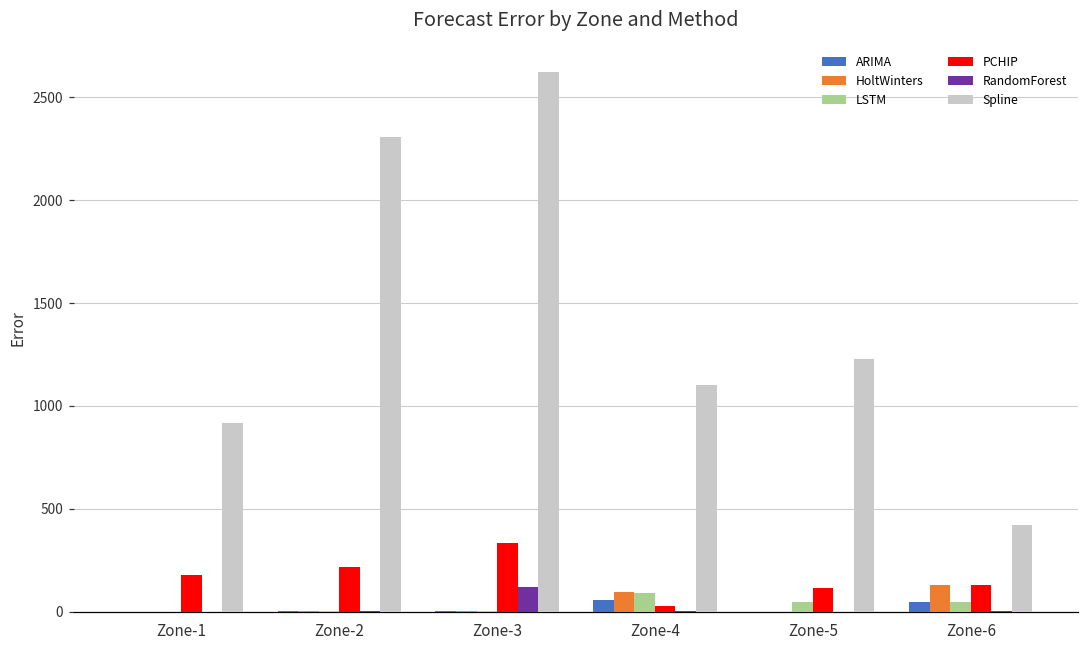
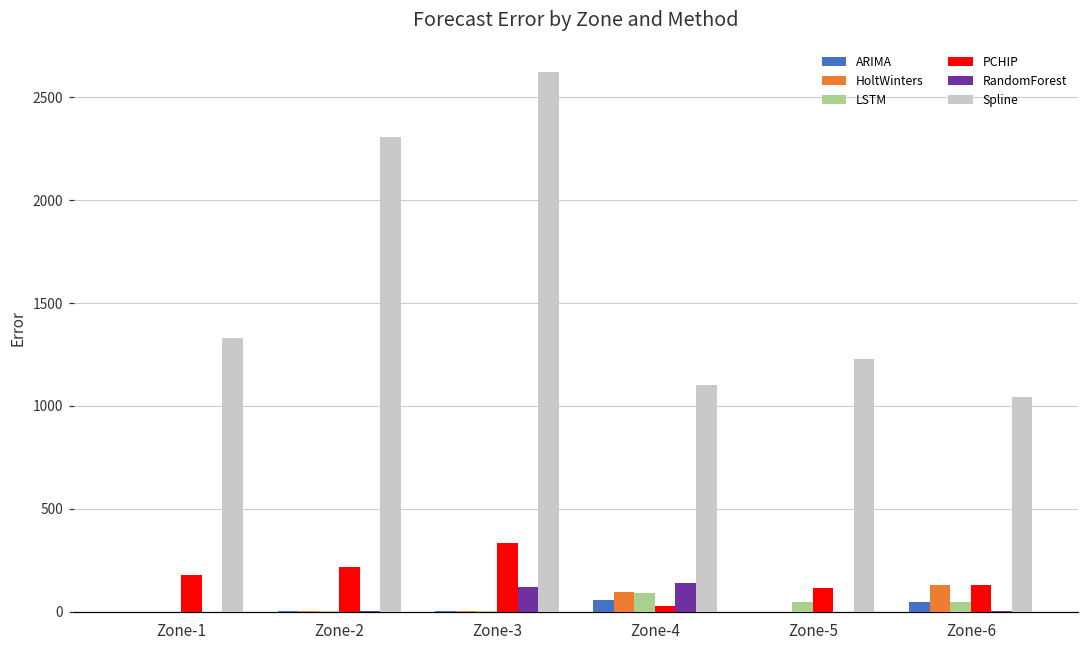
Spline, Zone-1: 920 -> 1330
RandomForest, Zone-4: 0 -> 140
Spline, Zone-6: 420 -> 1040
